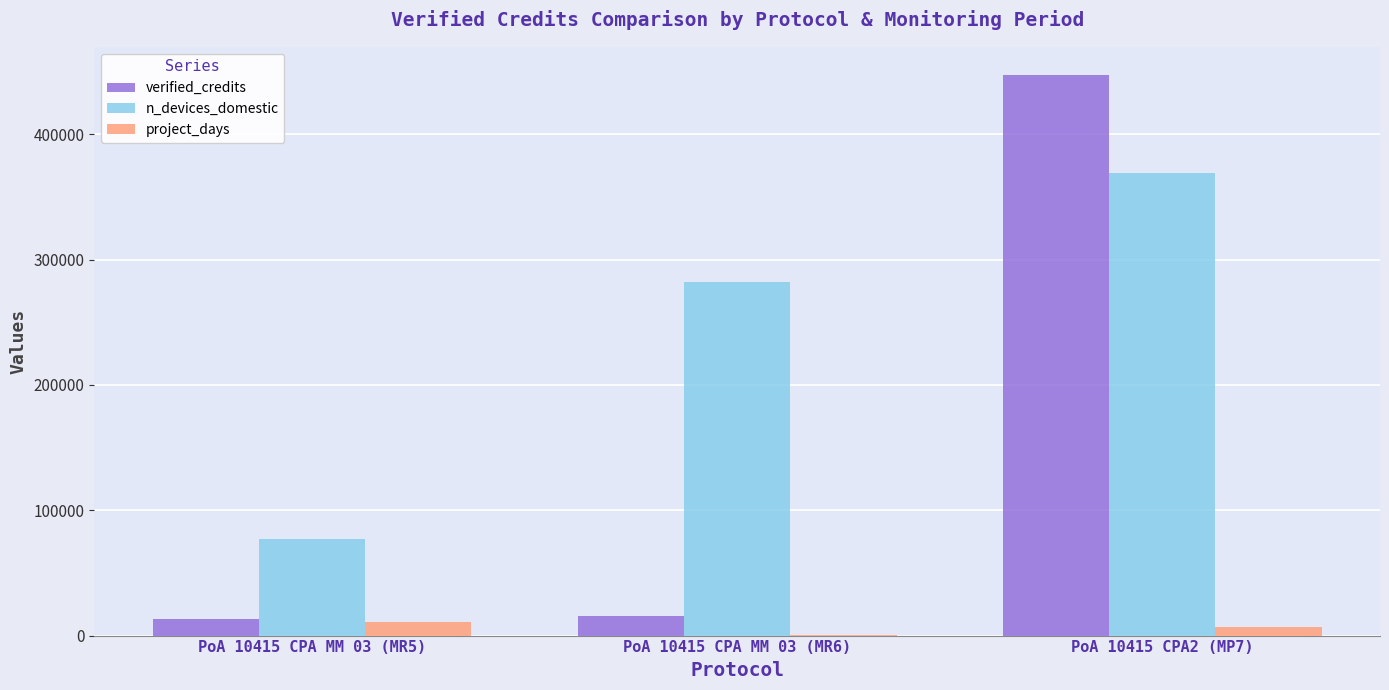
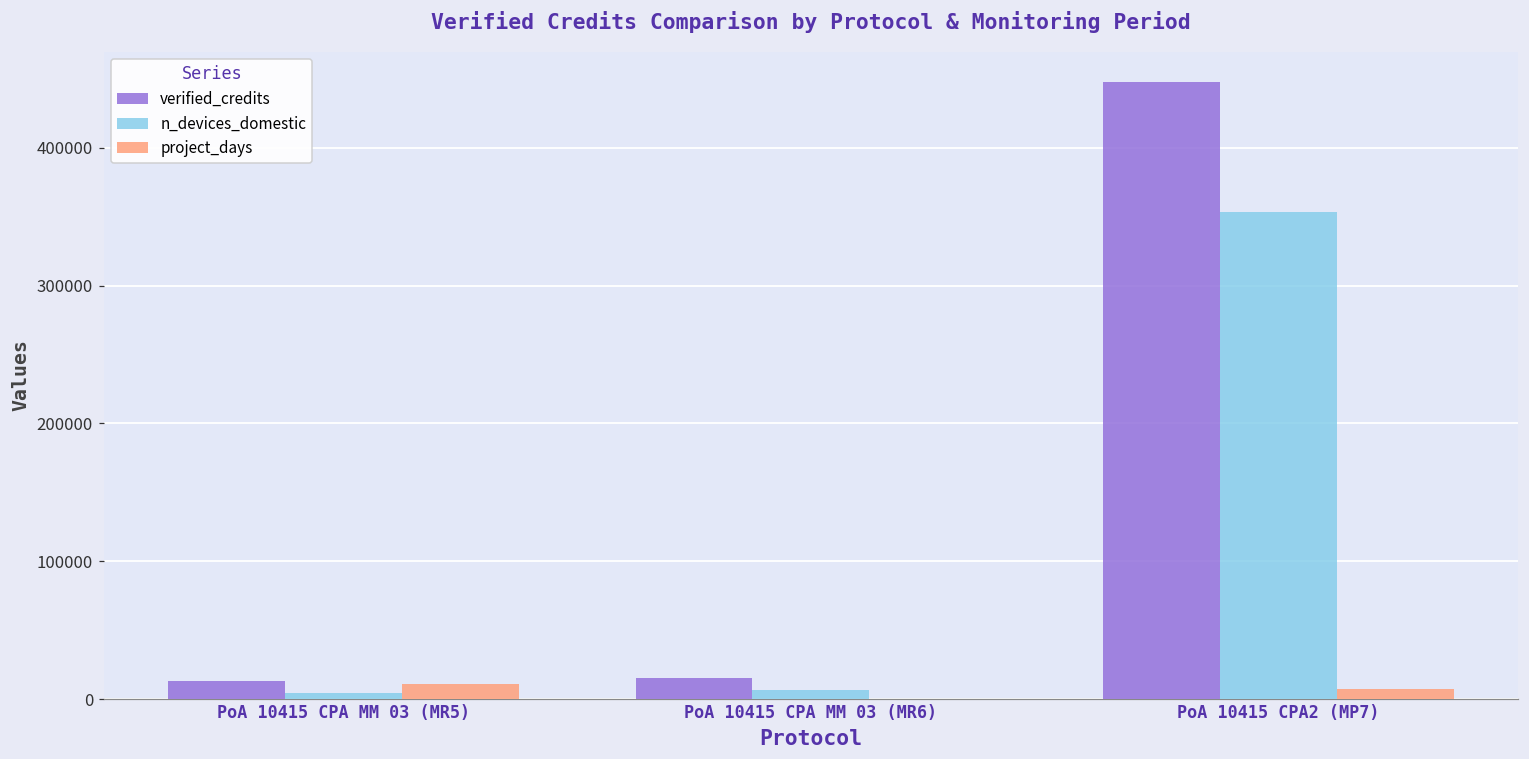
n_devices_domestic, PoA 10415 CPA MM 03 (MR5): 77000 -> 4000
n_devices_domestic, PoA 10415 CPA MM 03 (MR6): 283000 -> 7000
n_devices_domestic, PoA 10415 CPA2 (MP7): 369000 -> 353000
